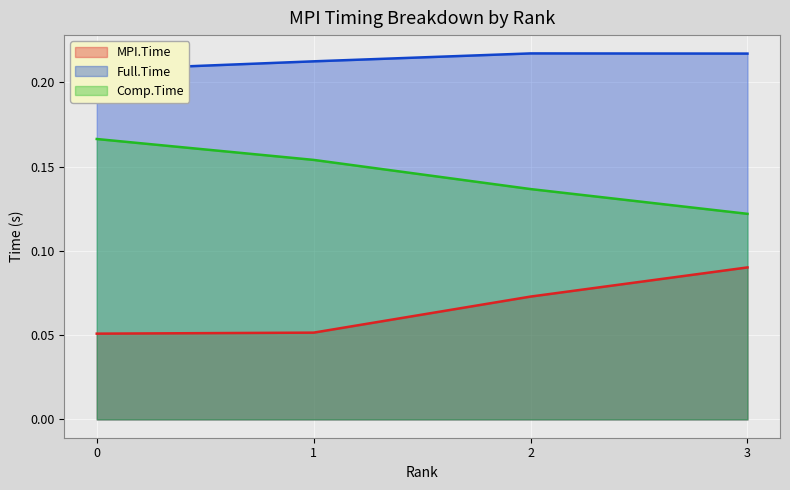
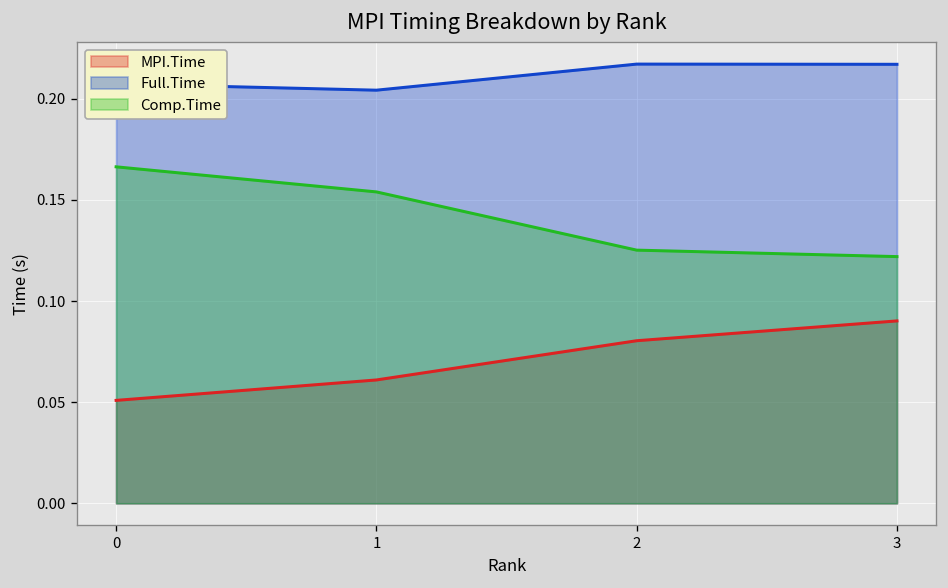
MPI.Time, 1: 0.052 -> 0.061
Full.Time, 1: 0.213 -> 0.204
MPI.Time, 2: 0.073 -> 0.080
Comp.Time, 2: 0.137 -> 0.125
